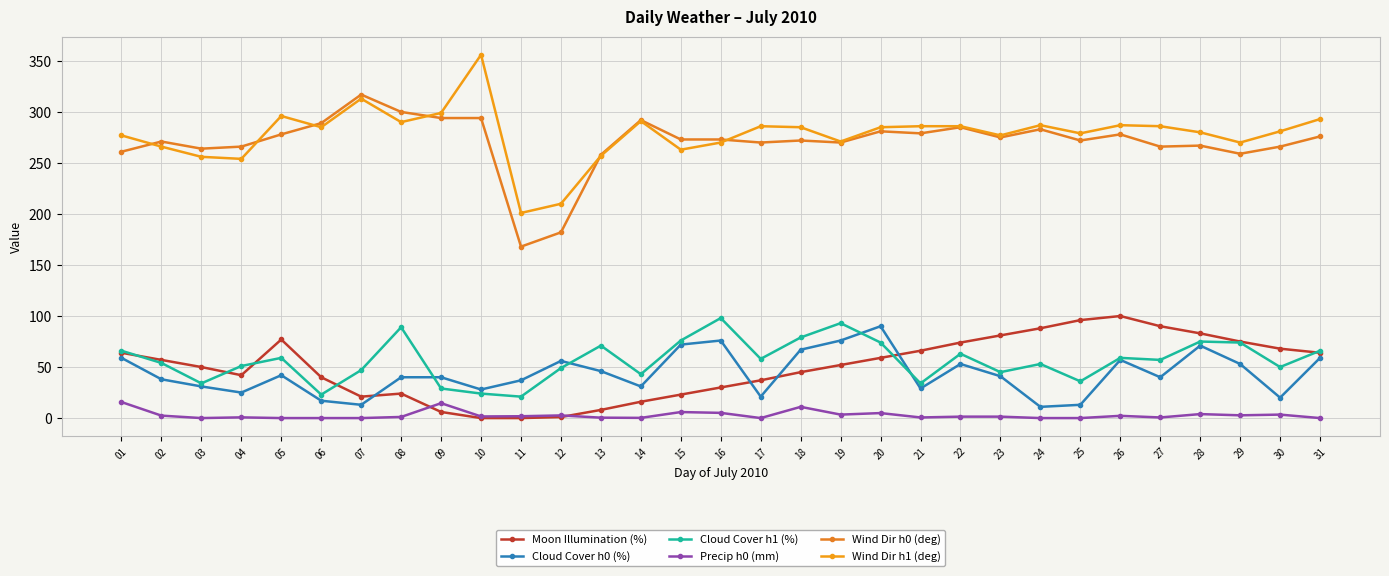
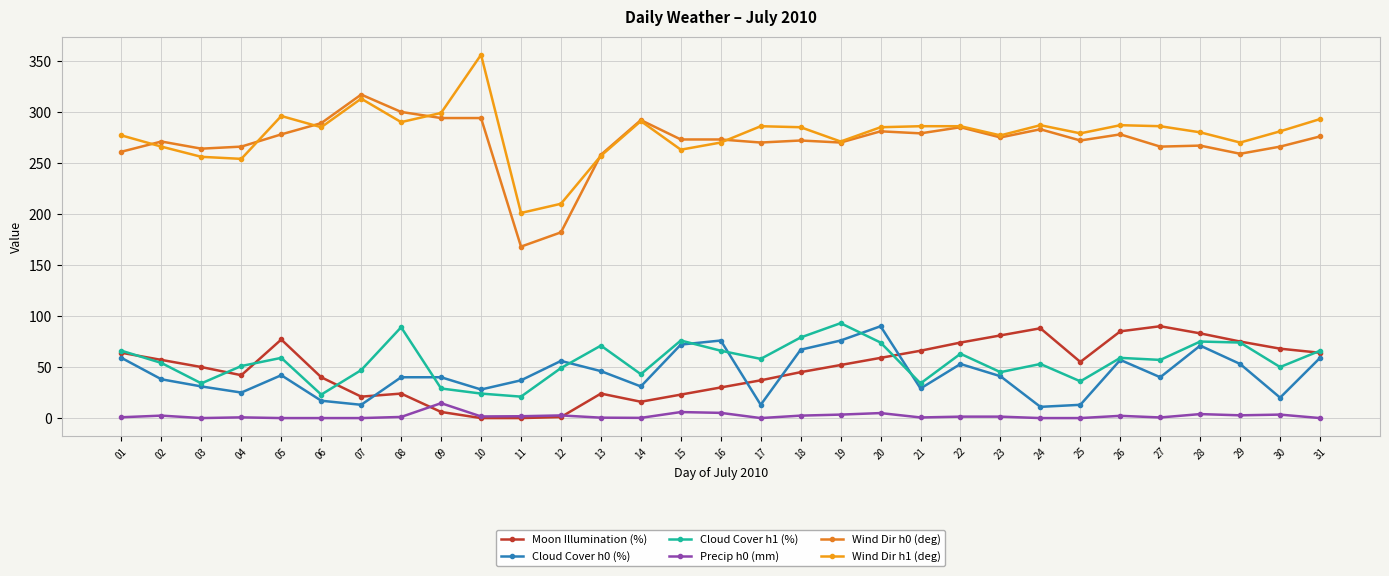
Precip h0 (mm), 01: 16 -> 1
Moon Illumination (%), 13: 8 -> 24
Cloud Cover h1 (%), 16: 98 -> 66
Cloud Cover h0 (%), 17: 21 -> 13
Precip h0 (mm), 18: 11 -> 2
Moon Illumination (%), 25: 96 -> 55
Moon Illumination (%), 26: 100 -> 85
